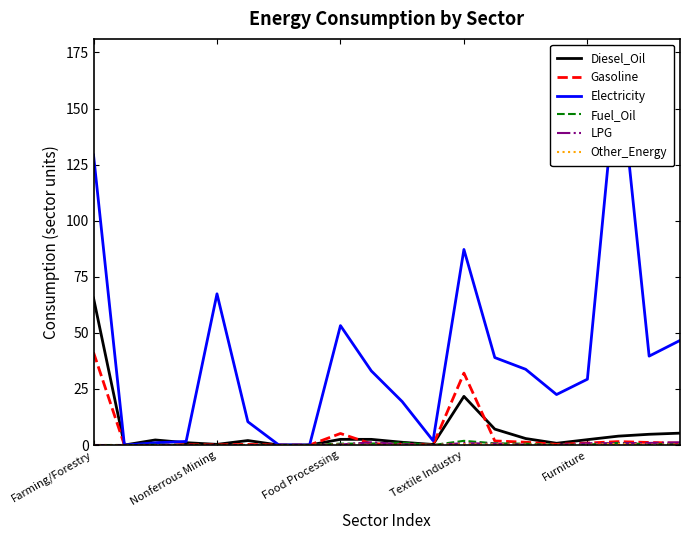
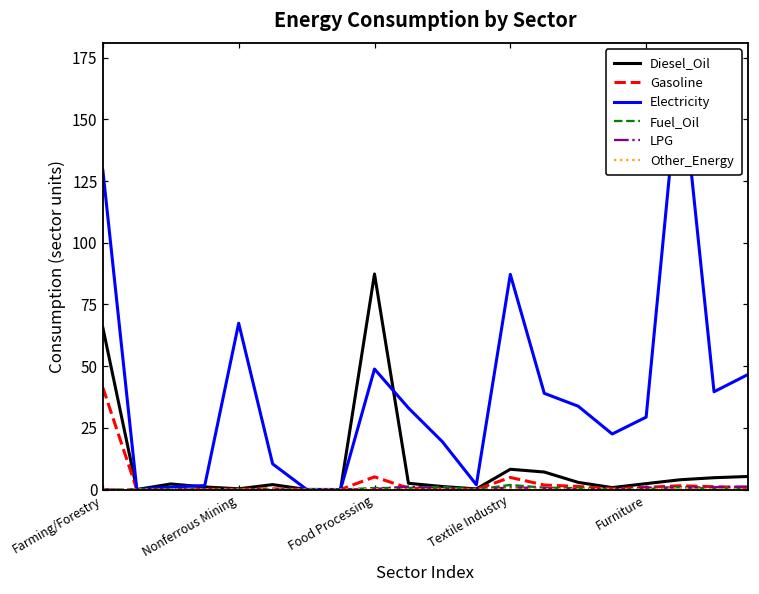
Diesel_Oil, Food Processing: 3 -> 87
Electricity, Food Processing: 53 -> 49
Diesel_Oil, Textile Industry: 22 -> 8
Gasoline, Textile Industry: 32 -> 5
